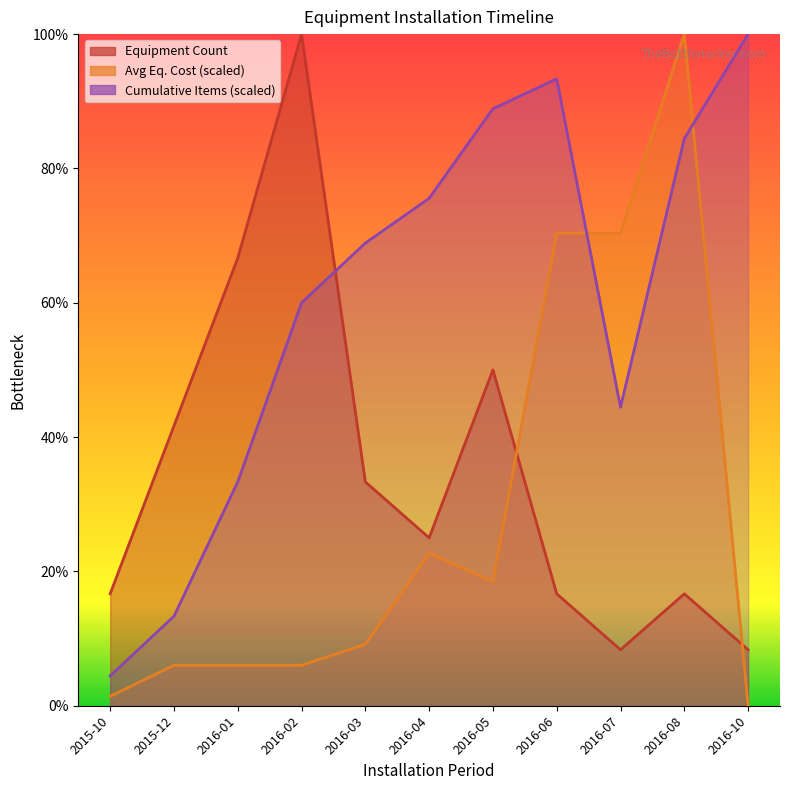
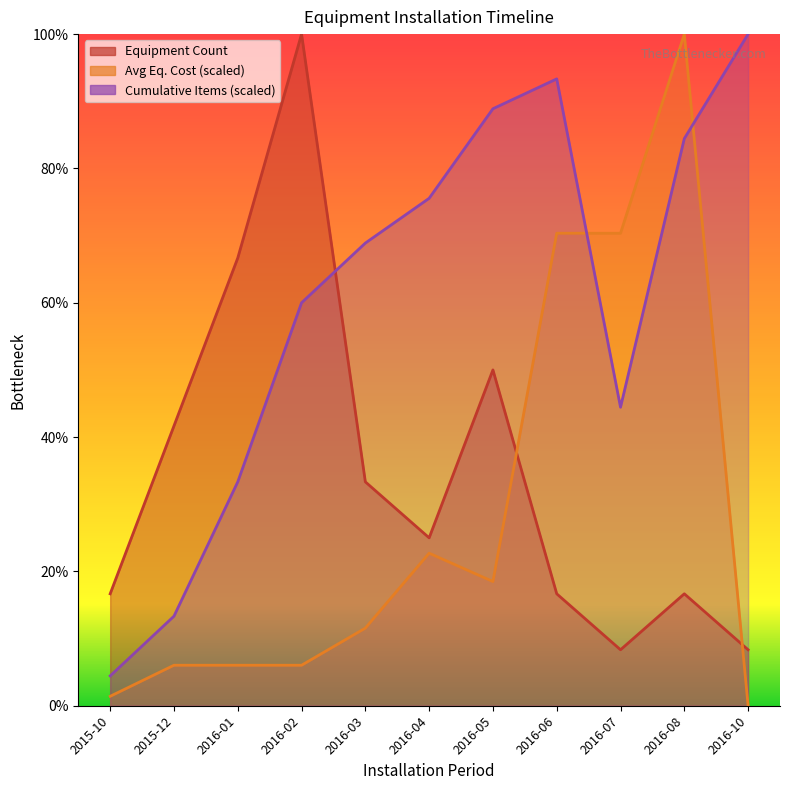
Avg Eq. Cost (scaled), 2016-03: 9% -> 12%
